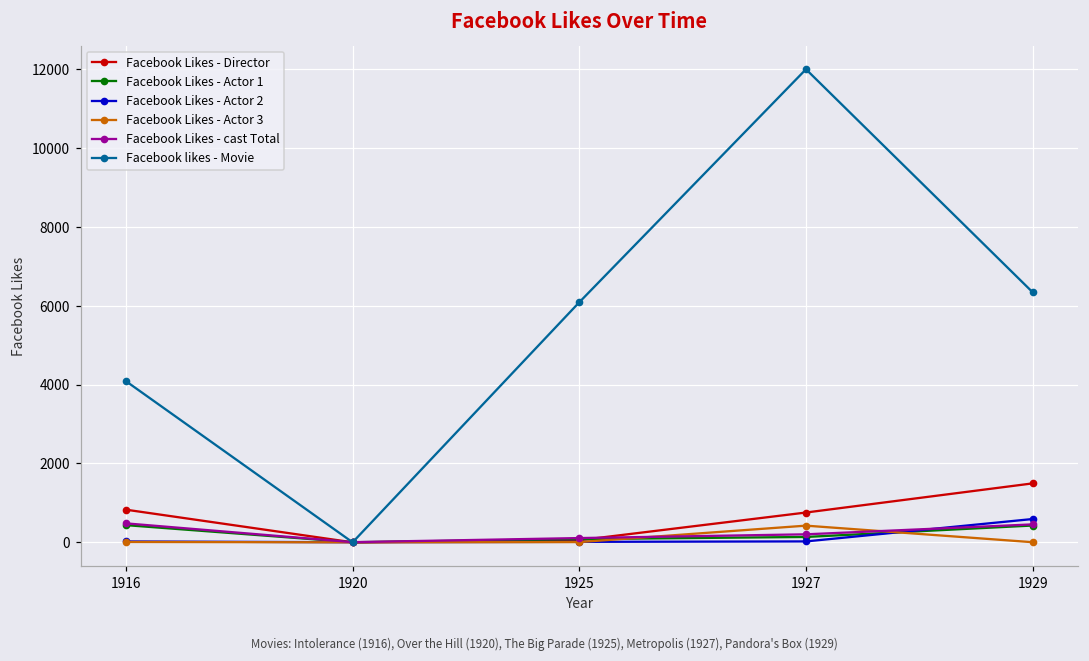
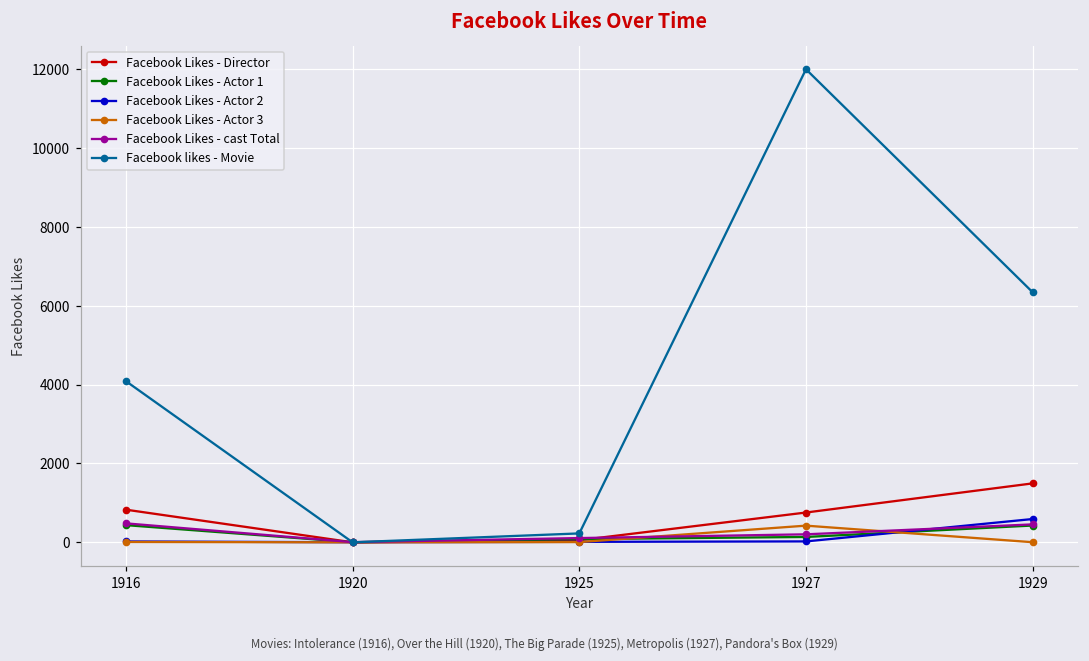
Facebook likes - Movie, 1925: 6100 -> 200
